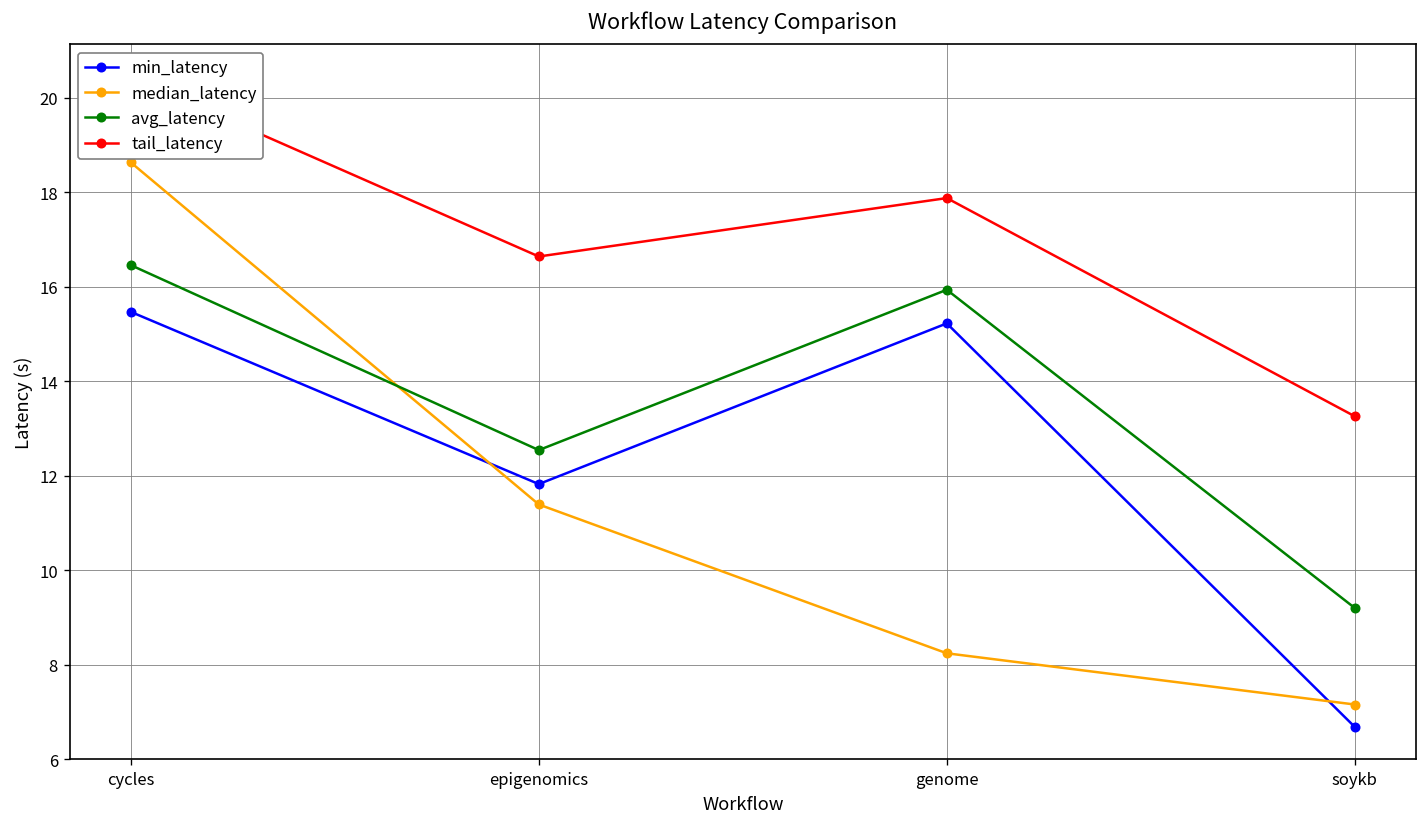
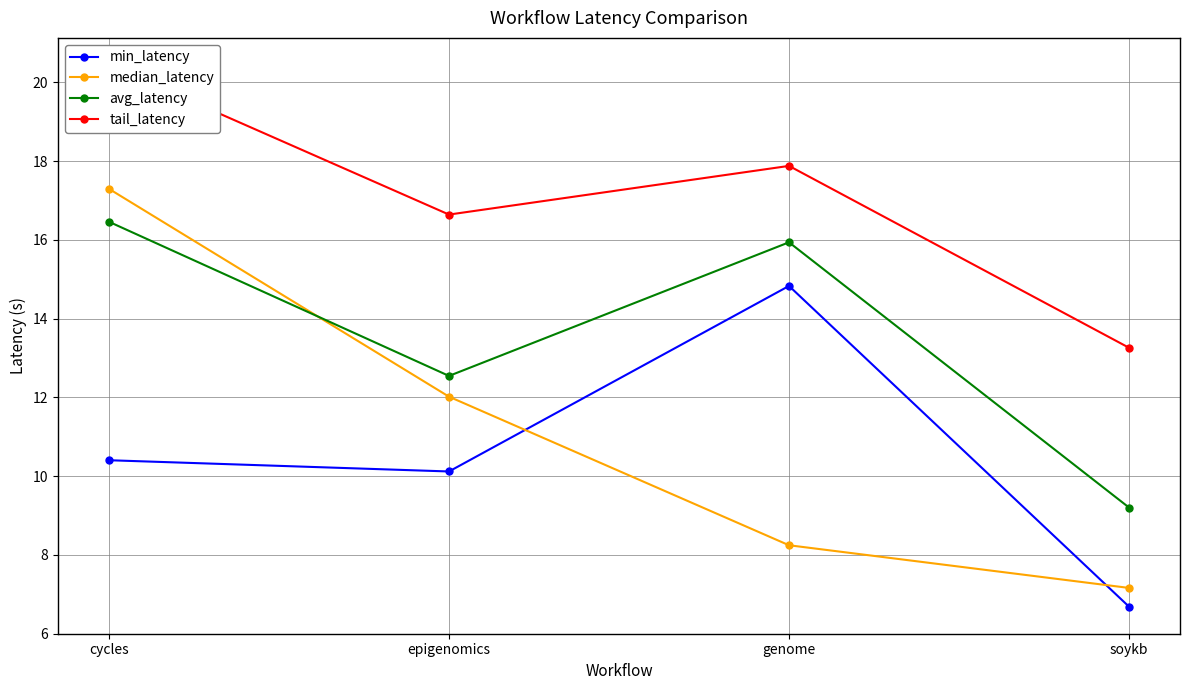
min_latency, cycles: 15.5 -> 10.4
median_latency, cycles: 18.6 -> 17.3
min_latency, epigenomics: 11.8 -> 10.1
median_latency, epigenomics: 11.4 -> 12.0
min_latency, genome: 15.2 -> 14.8
